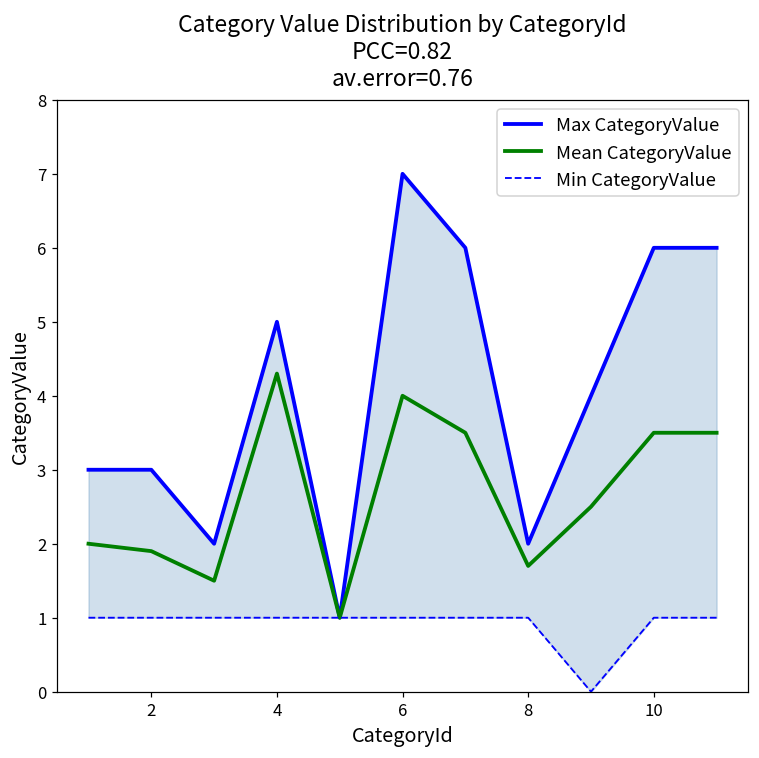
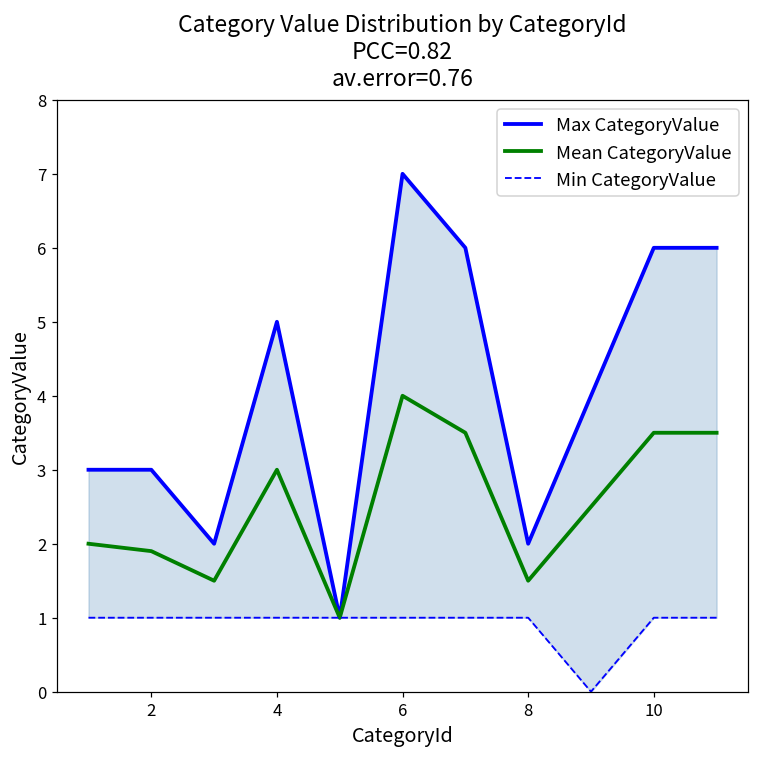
Mean CategoryValue, 4: 4.3 -> 3.0
Mean CategoryValue, 8: 1.7 -> 1.5
